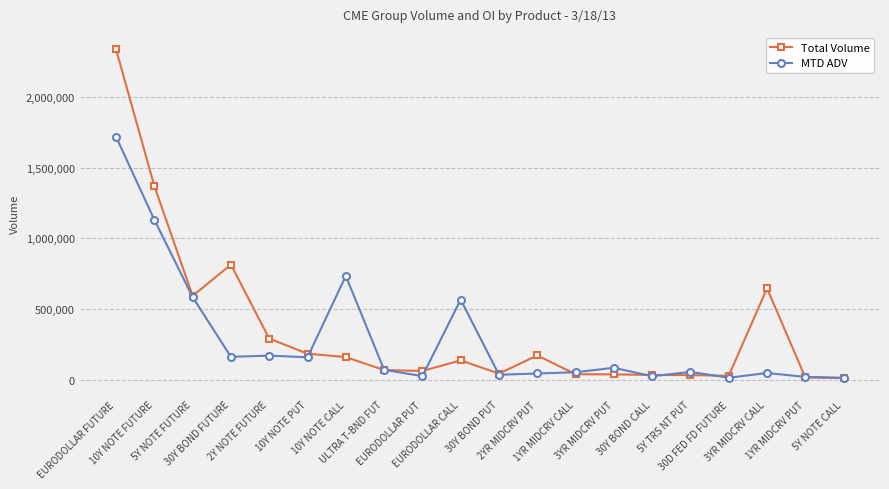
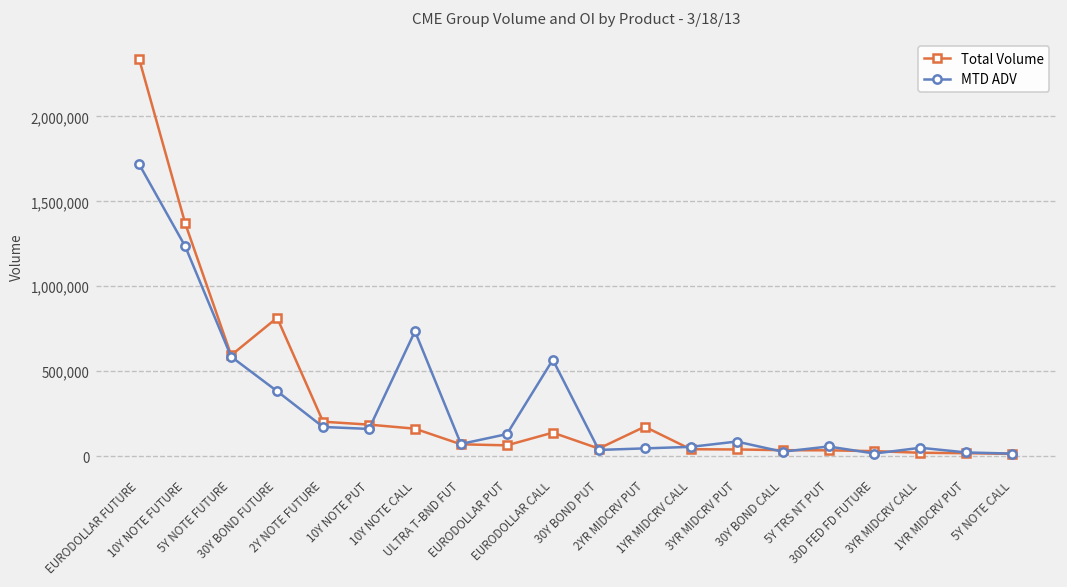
MTD ADV, 10Y NOTE FUTURE: 1,130,000 -> 1,240,000
MTD ADV, 30Y BOND FUTURE: 160,000 -> 380,000
Total Volume, 2Y NOTE FUTURE: 290,000 -> 200,000
MTD ADV, EURODOLLAR PUT: 30,000 -> 130,000
Total Volume, 3YR MIDCRV CALL: 650,000 -> 20,000
